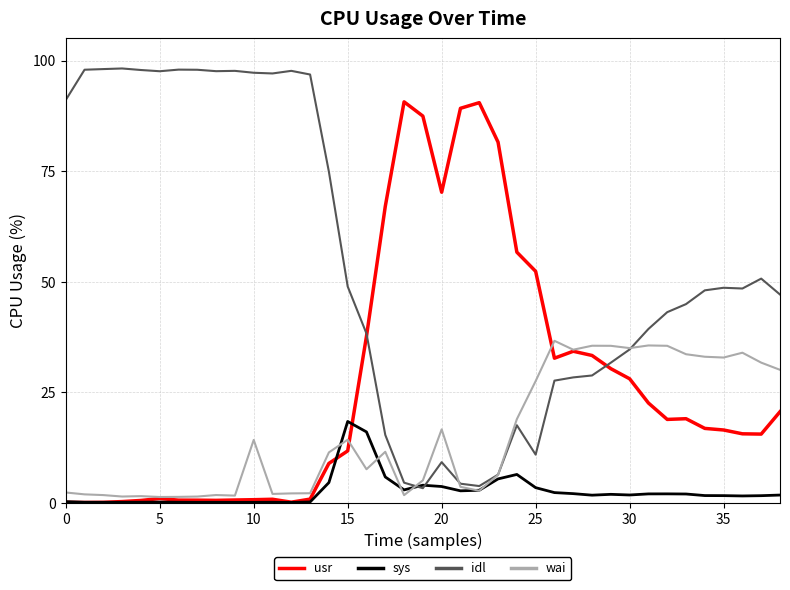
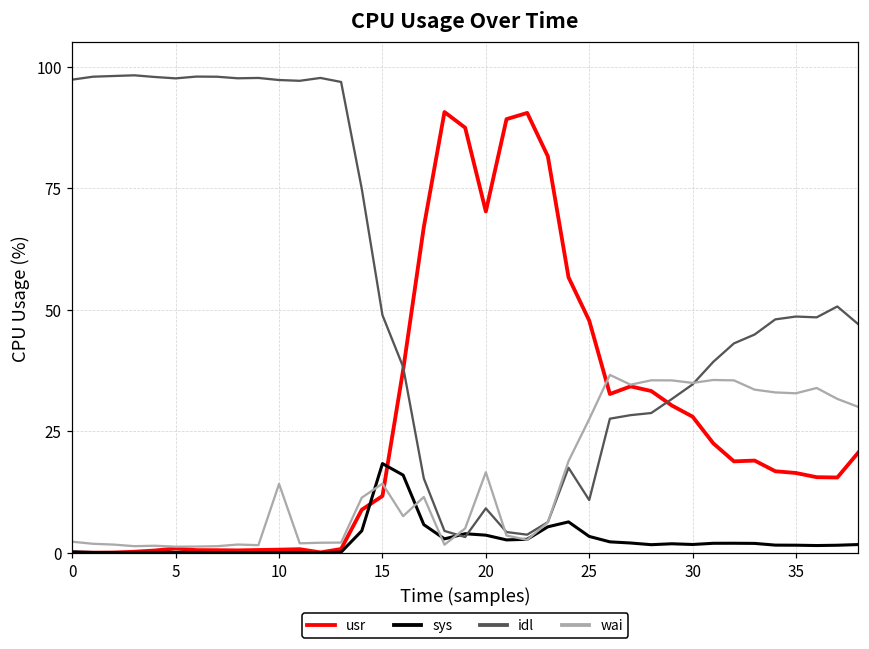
idl, 0: 91 -> 97
usr, 25: 52 -> 48
